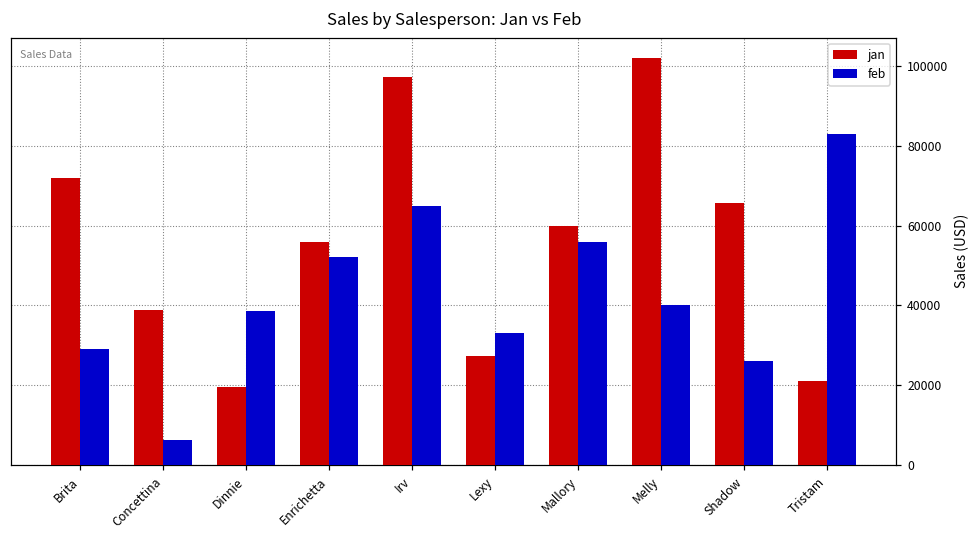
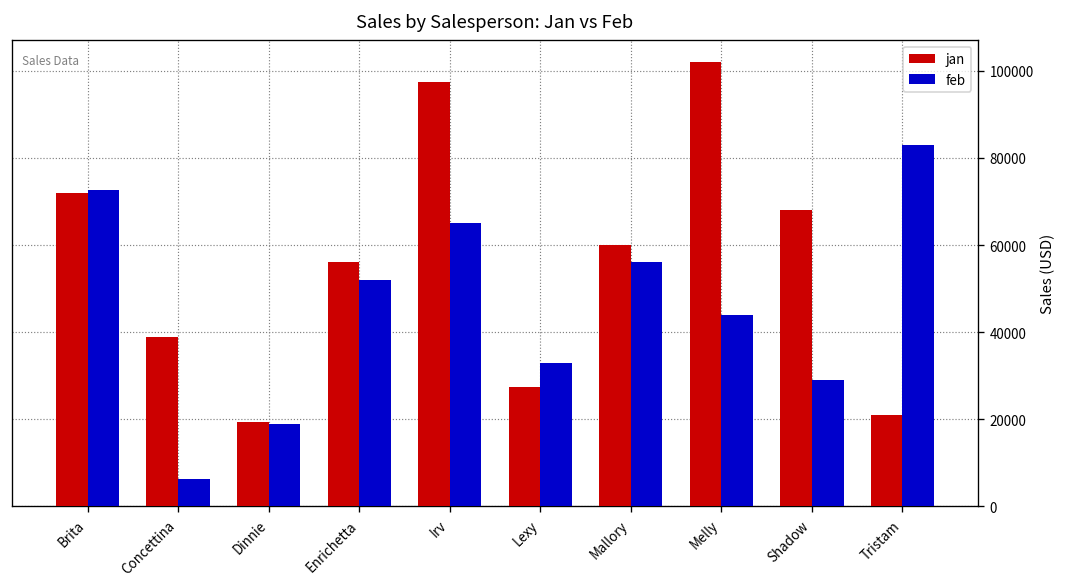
feb, Brita: 29000 -> 73000
feb, Dinnie: 39000 -> 19000
feb, Melly: 40000 -> 44000
jan, Shadow: 66000 -> 68000
feb, Shadow: 26000 -> 29000
